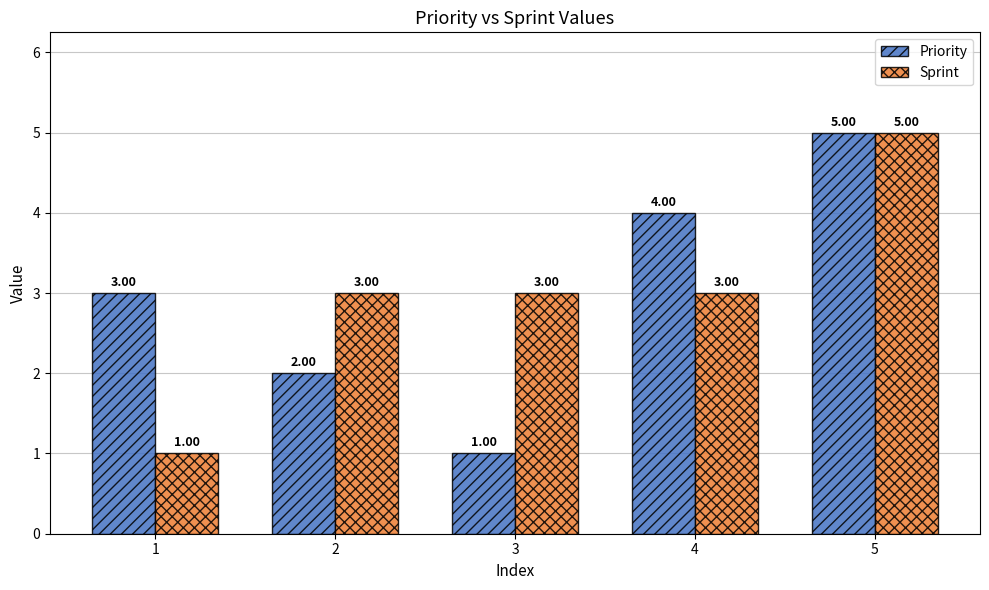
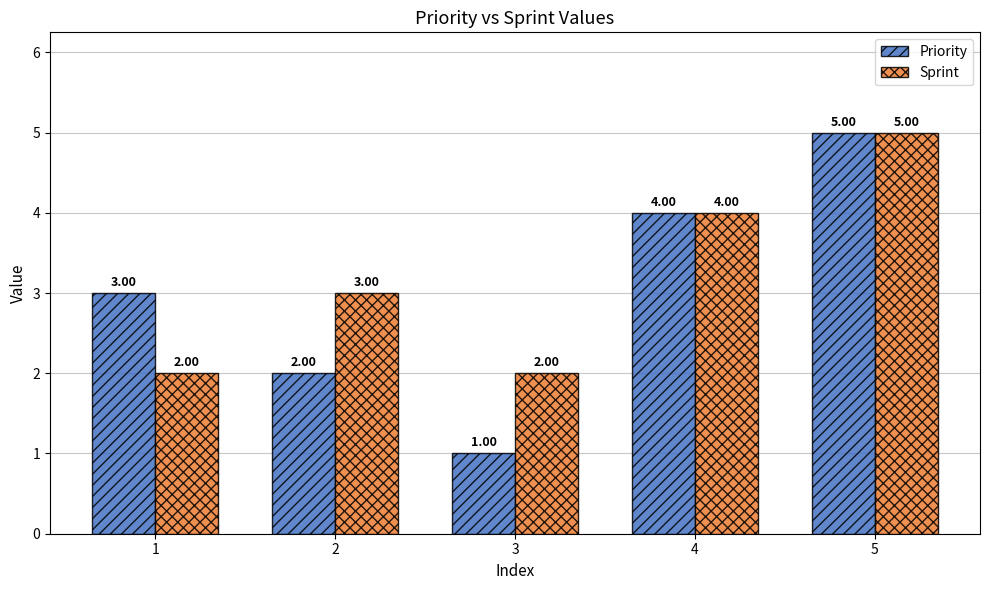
Sprint, 1: 1.00 -> 2.00
Sprint, 3: 3.00 -> 2.00
Sprint, 4: 3.00 -> 4.00
